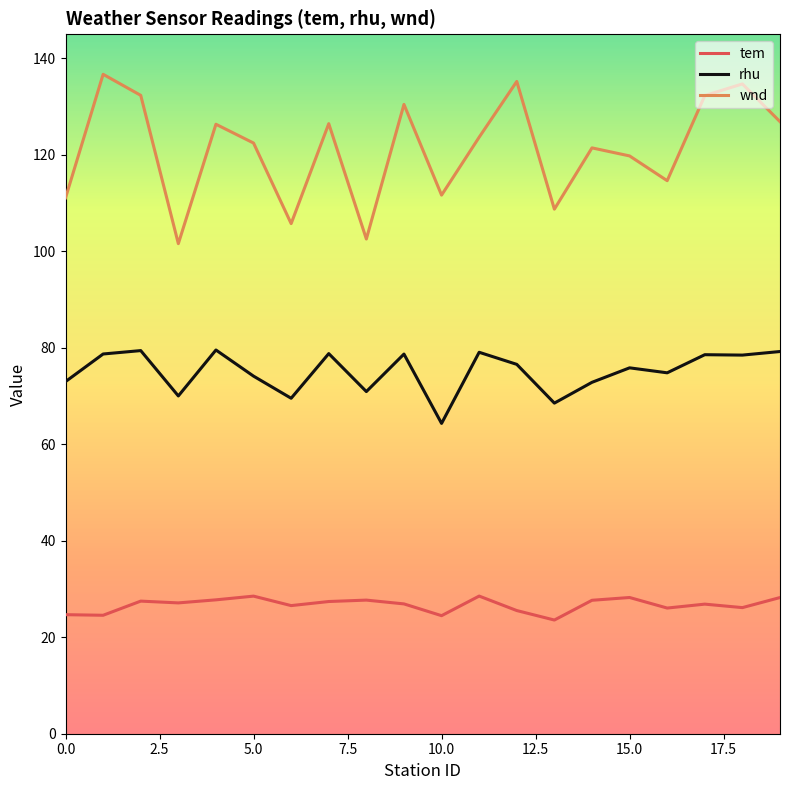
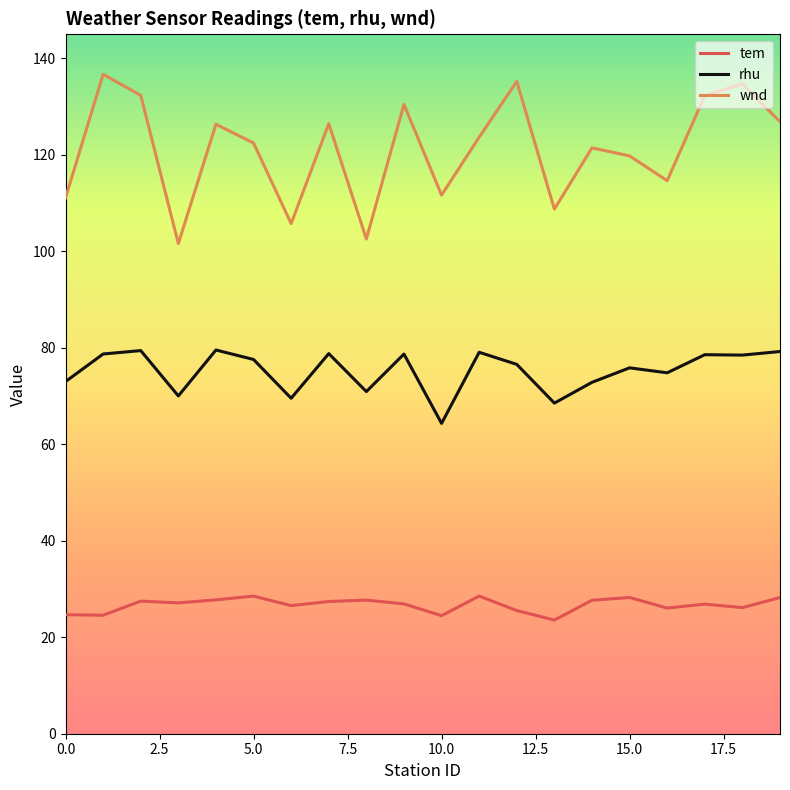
rhu, 5.0: 74 -> 78
